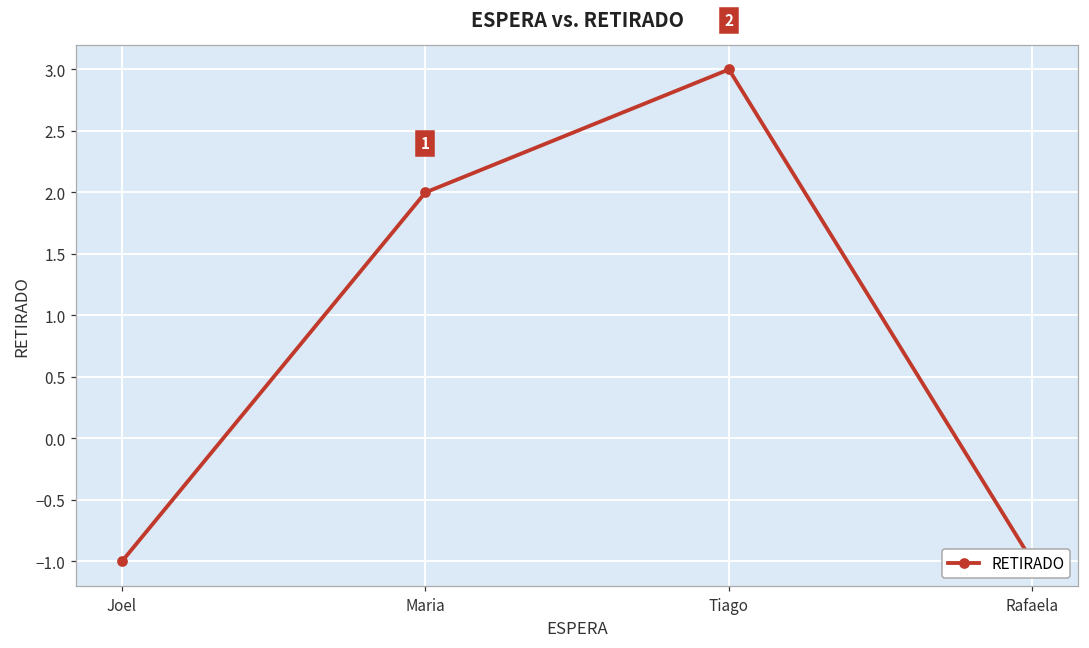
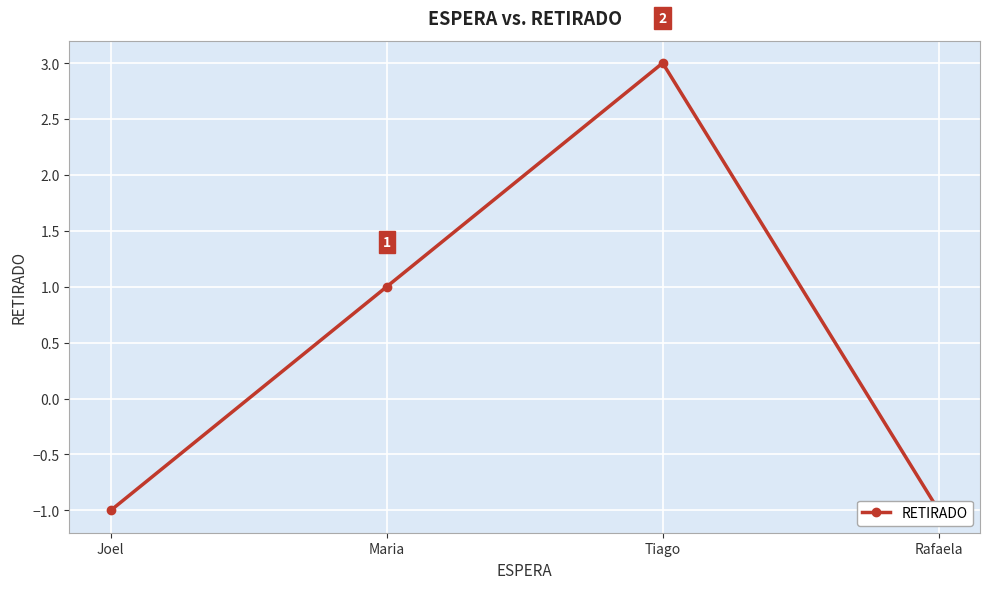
Maria: 2 -> 1
